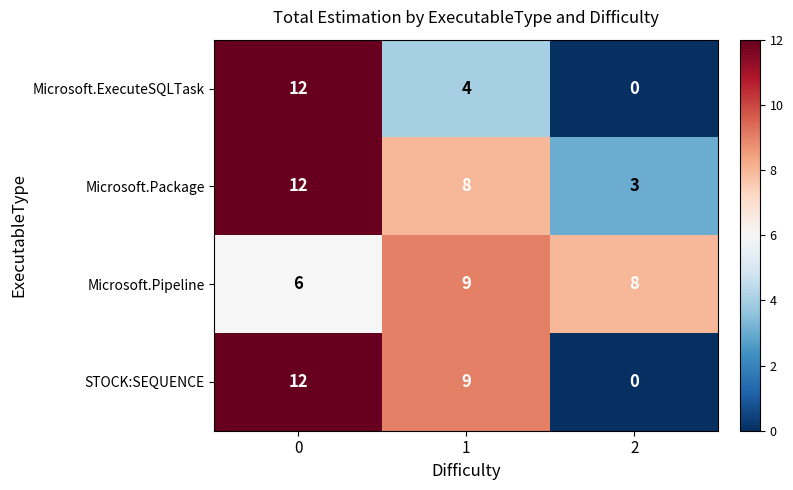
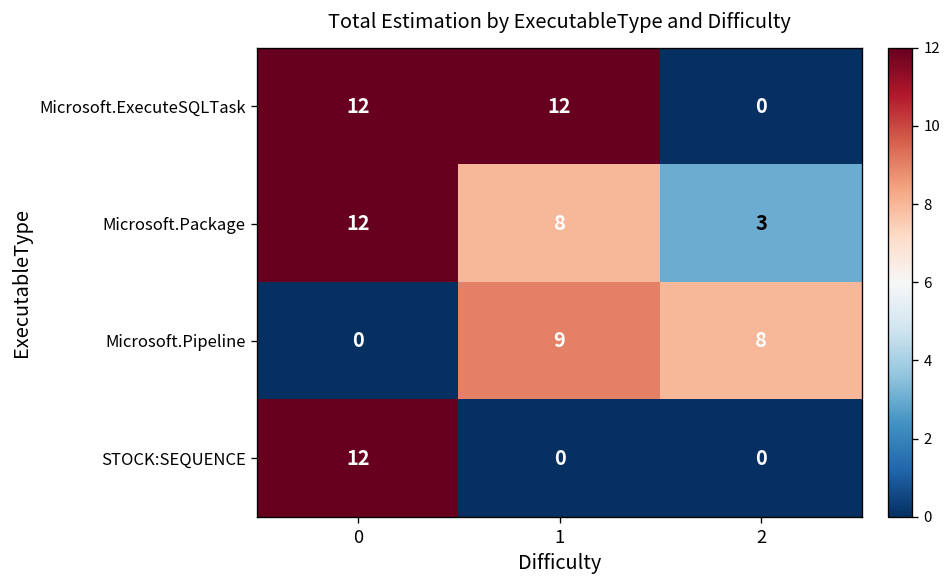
Microsoft.ExecuteSQLTask, 1: 4 -> 12
Microsoft.Pipeline, 0: 6 -> 0
STOCK:SEQUENCE, 1: 9 -> 0
